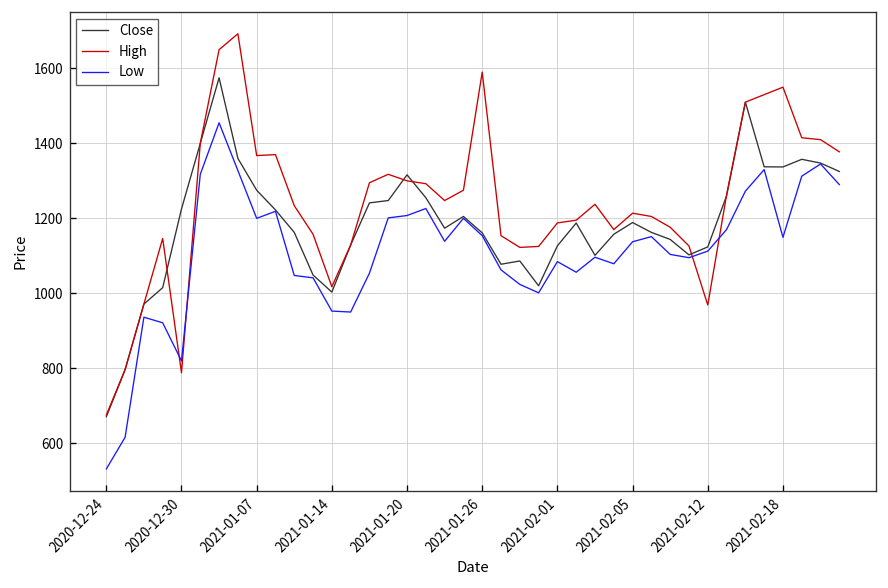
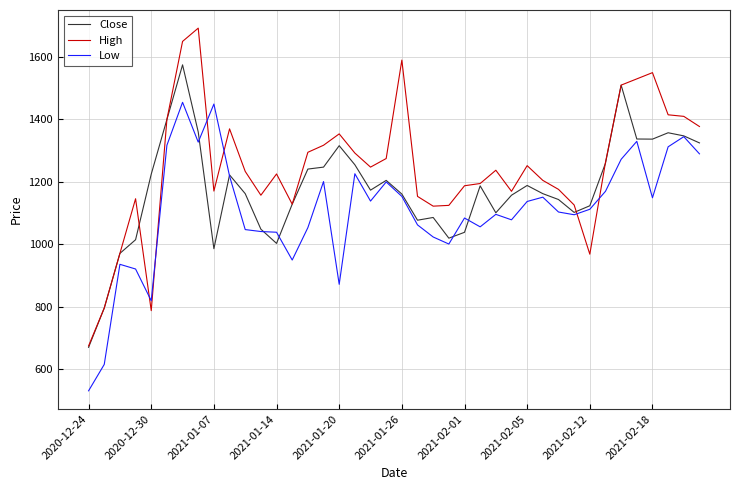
Close, 2021-01-07: 1280 -> 990
High, 2021-01-07: 1370 -> 1170
Low, 2021-01-07: 1200 -> 1450
High, 2021-01-14: 1020 -> 1230
Low, 2021-01-14: 950 -> 1040
High, 2021-01-20: 1300 -> 1350
Low, 2021-01-20: 1210 -> 870
Close, 2021-02-01: 1130 -> 1040
High, 2021-02-05: 1210 -> 1250
